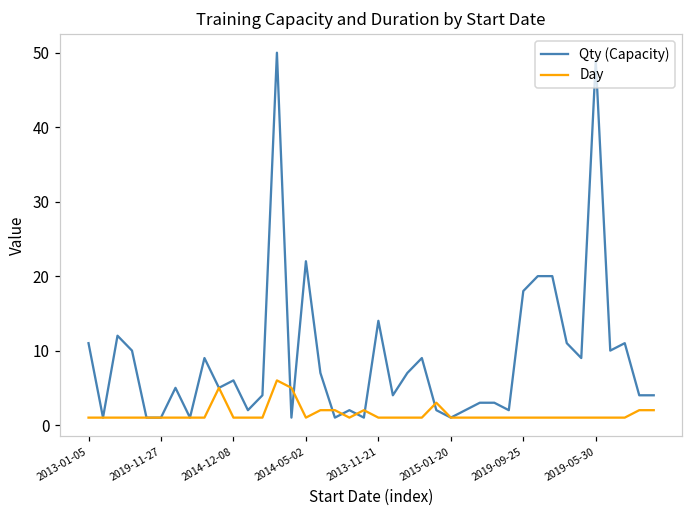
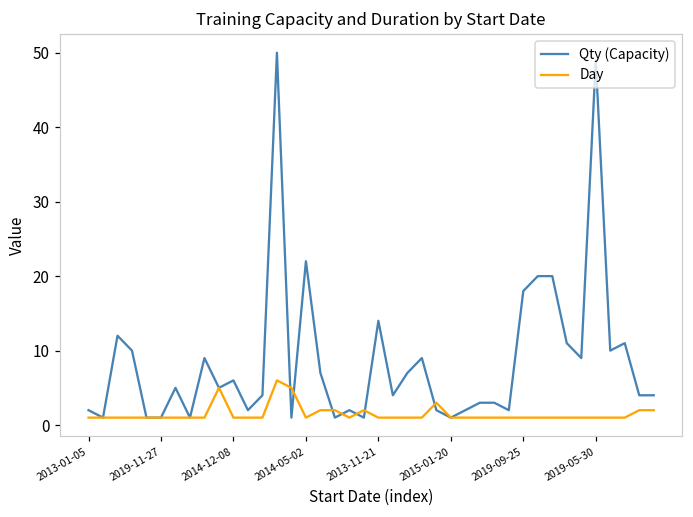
Qty (Capacity), 2013-01-05: 11 -> 2
